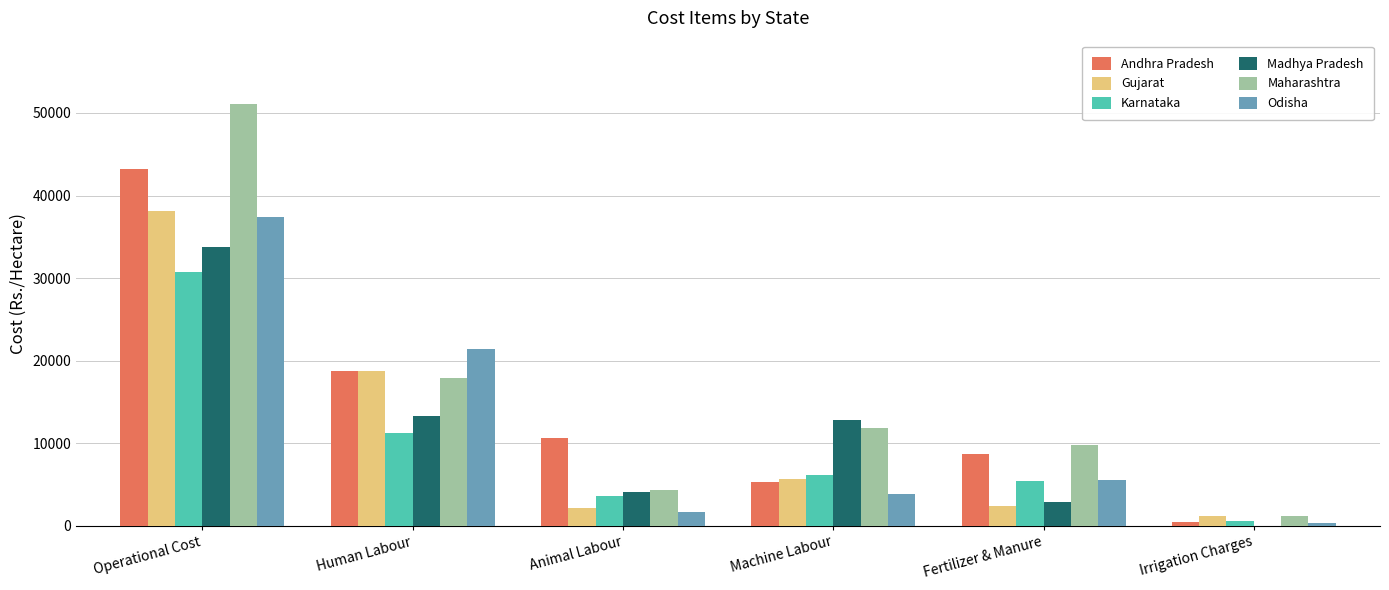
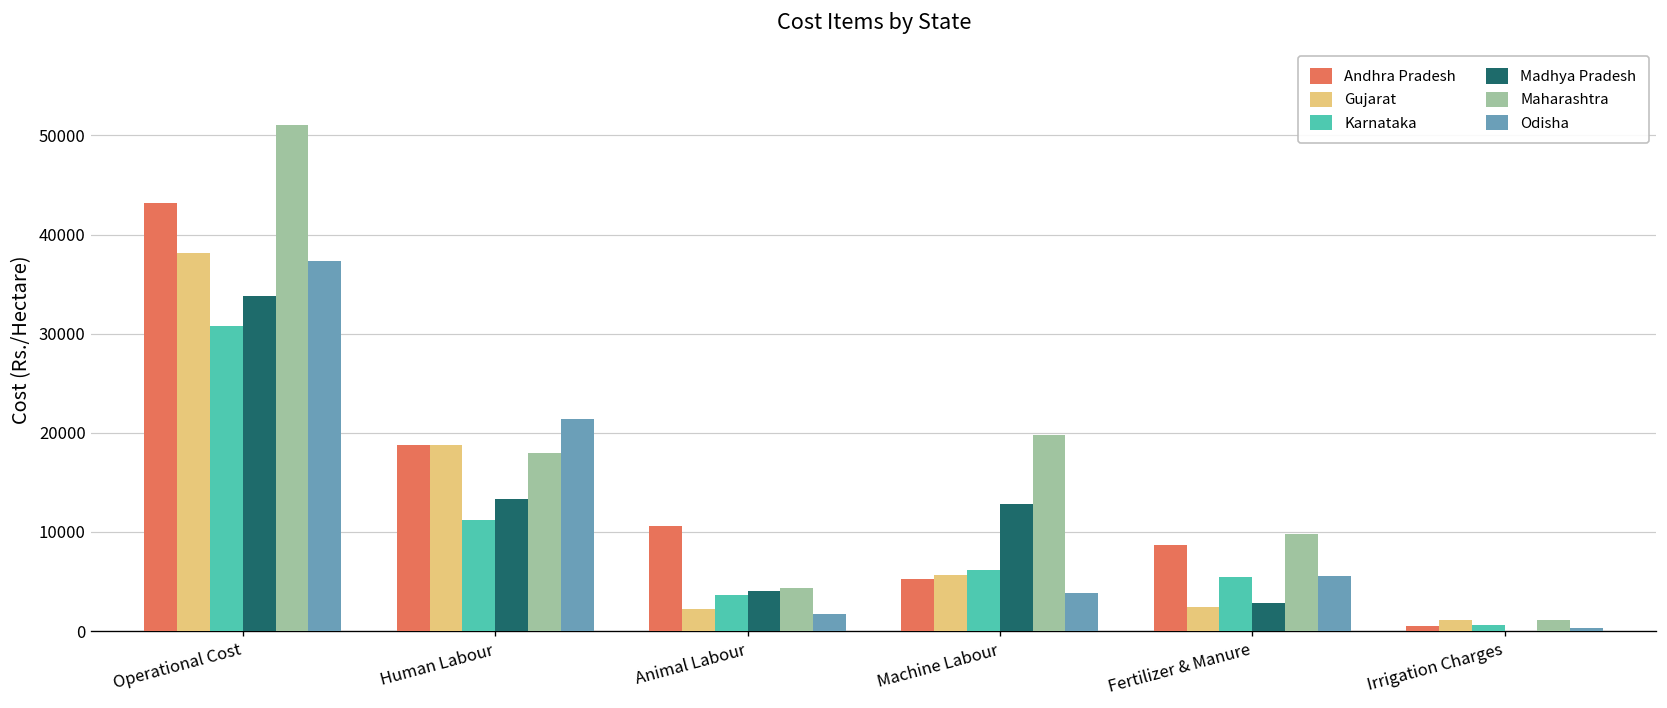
Maharashtra, Machine Labour: 12000 -> 20000
